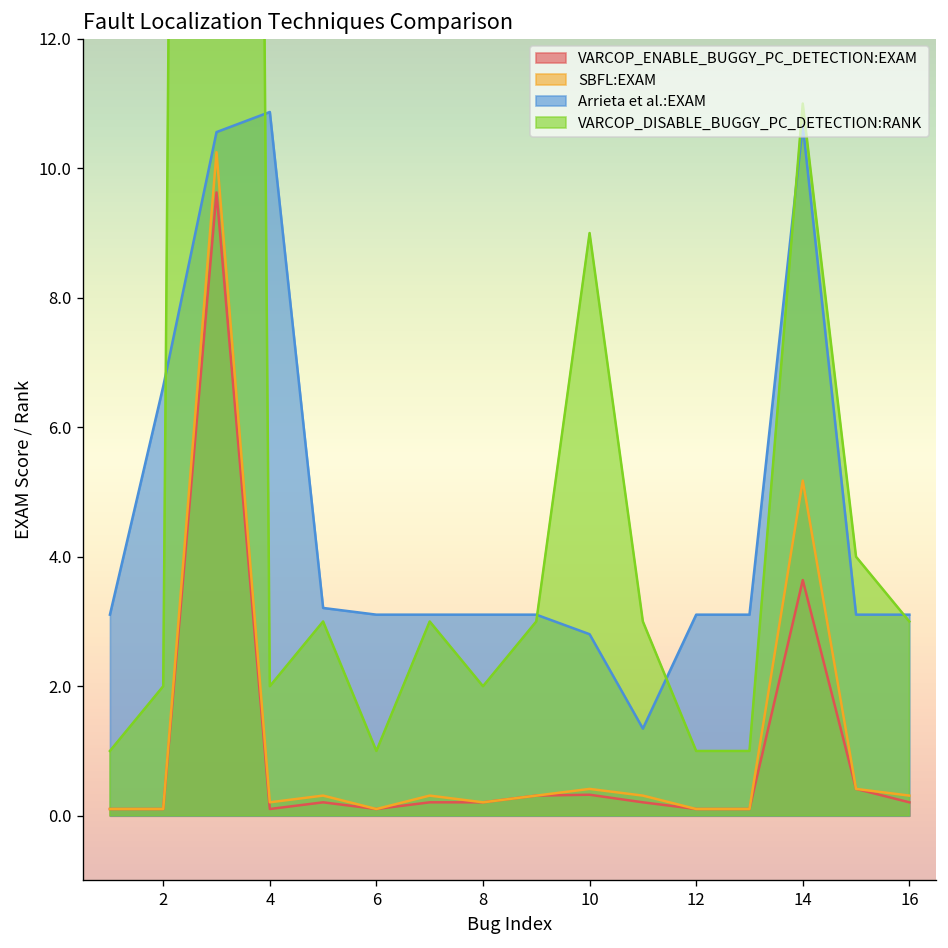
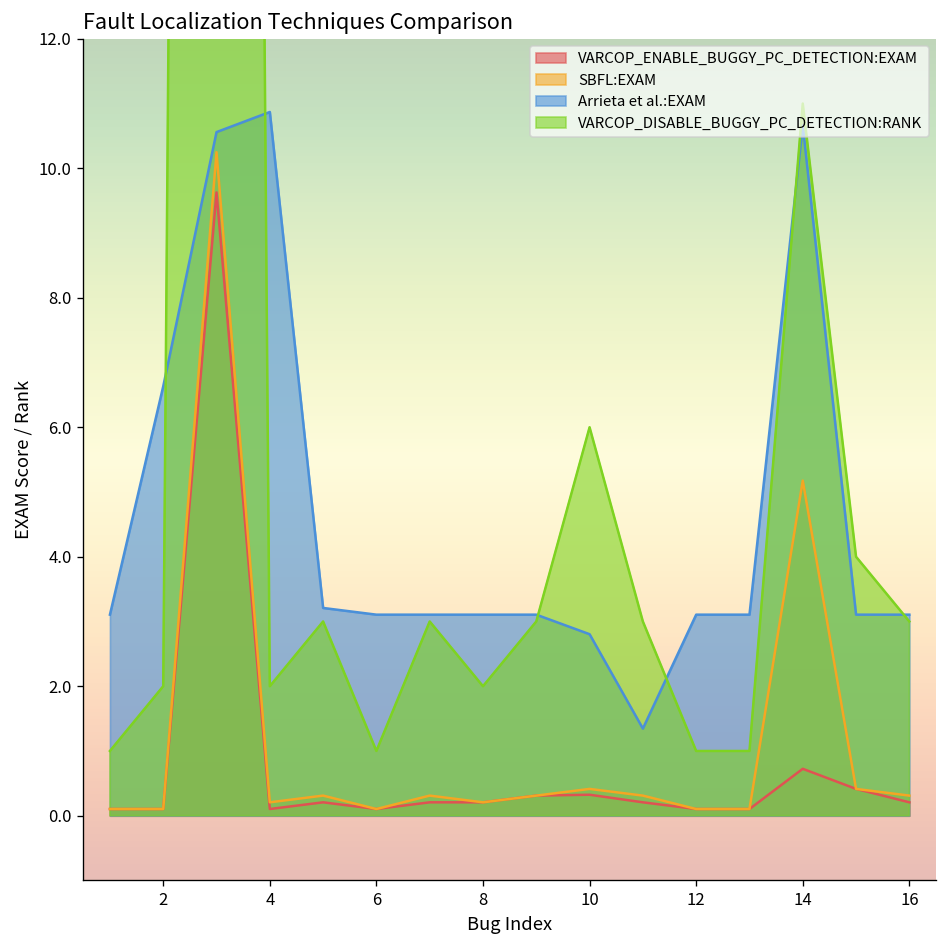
VARCOP_DISABLE_BUGGY_PC_DETECTION:RANK, 10: 9 -> 6
VARCOP_ENABLE_BUGGY_PC_DETECTION:EXAM, 14: 3.6 -> 0.7
